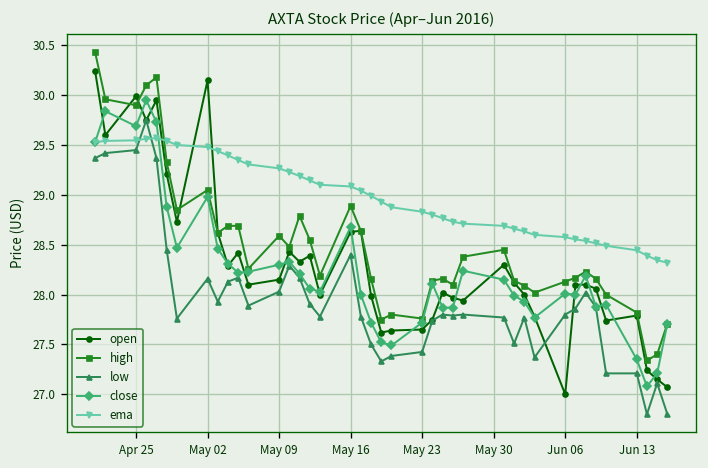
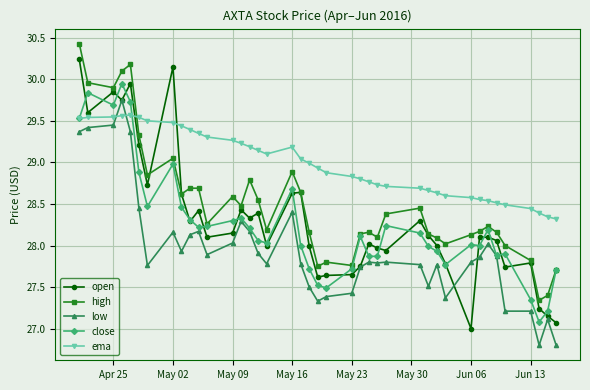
open, Apr 25: 30.0 -> 29.9
ema, May 16: 29.1 -> 29.2
